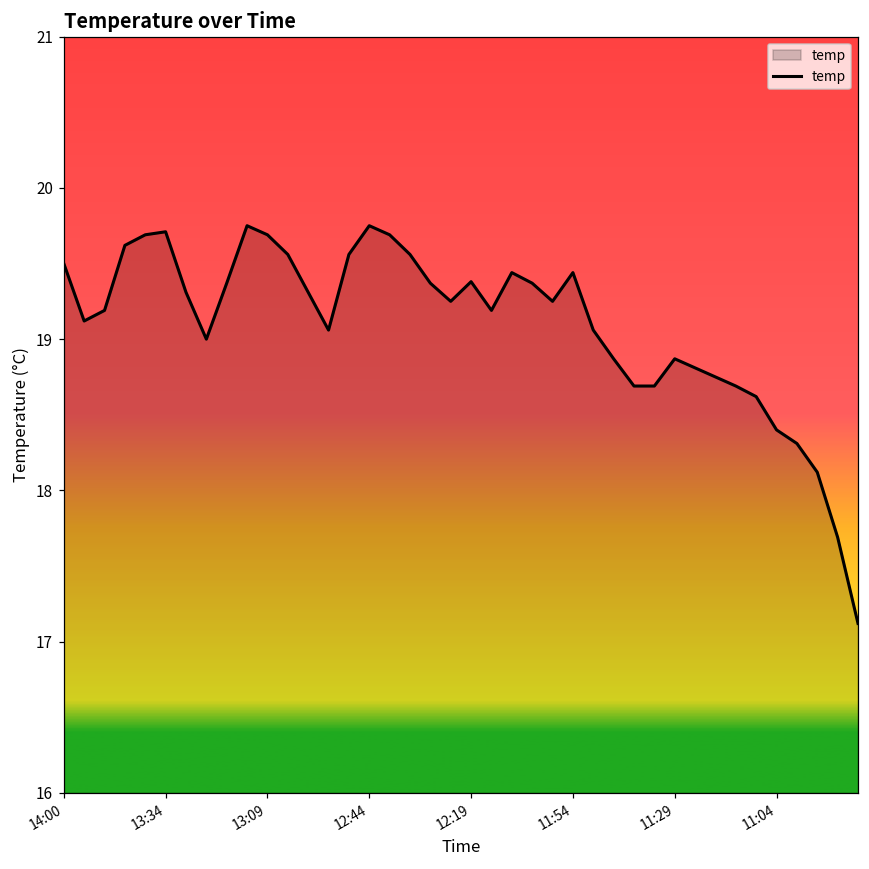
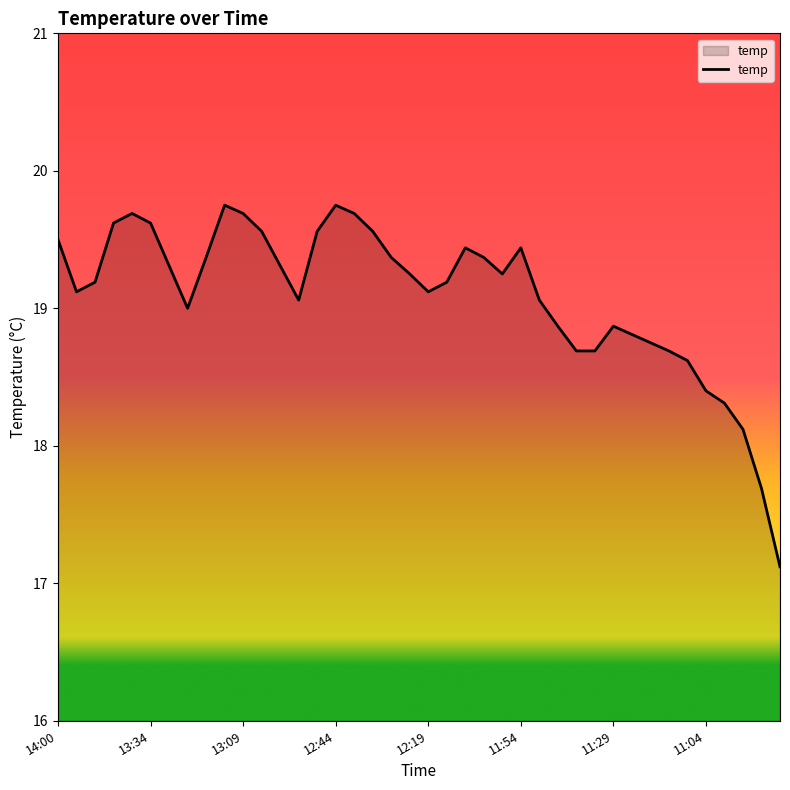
13:34: 19.71 -> 19.62
12:19: 19.38 -> 19.12
